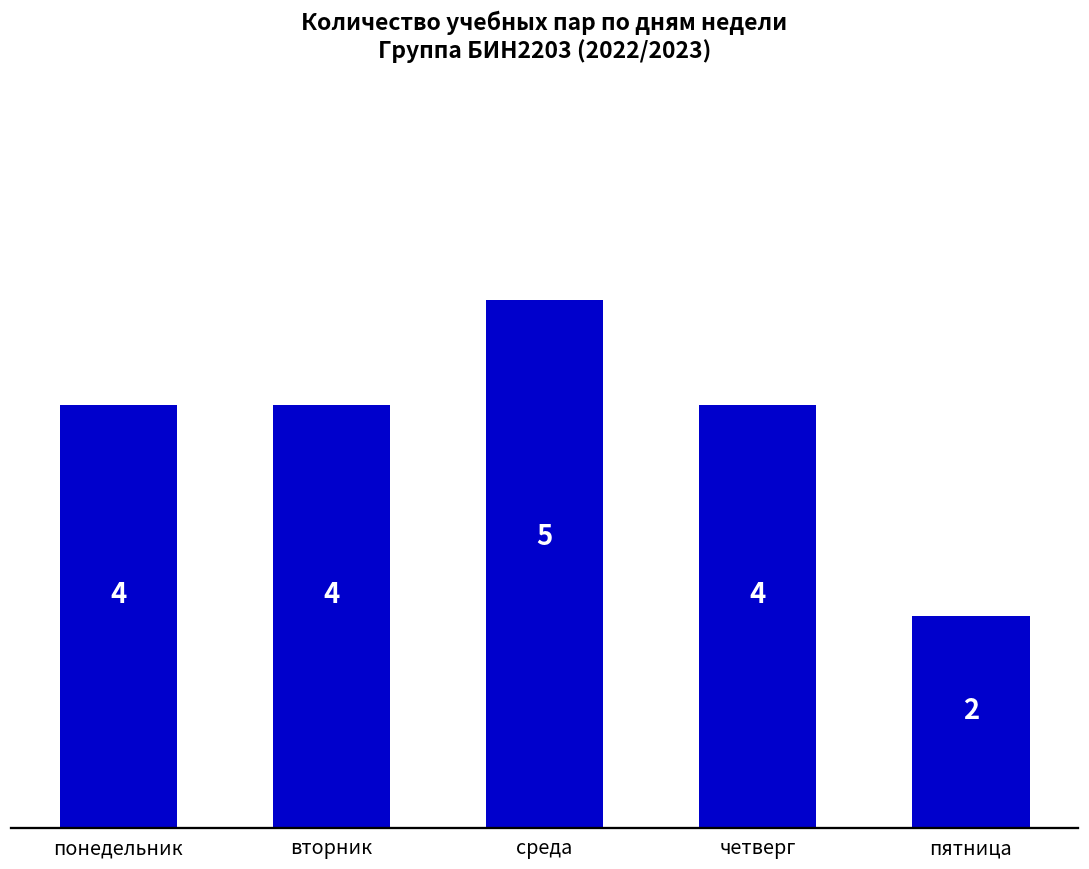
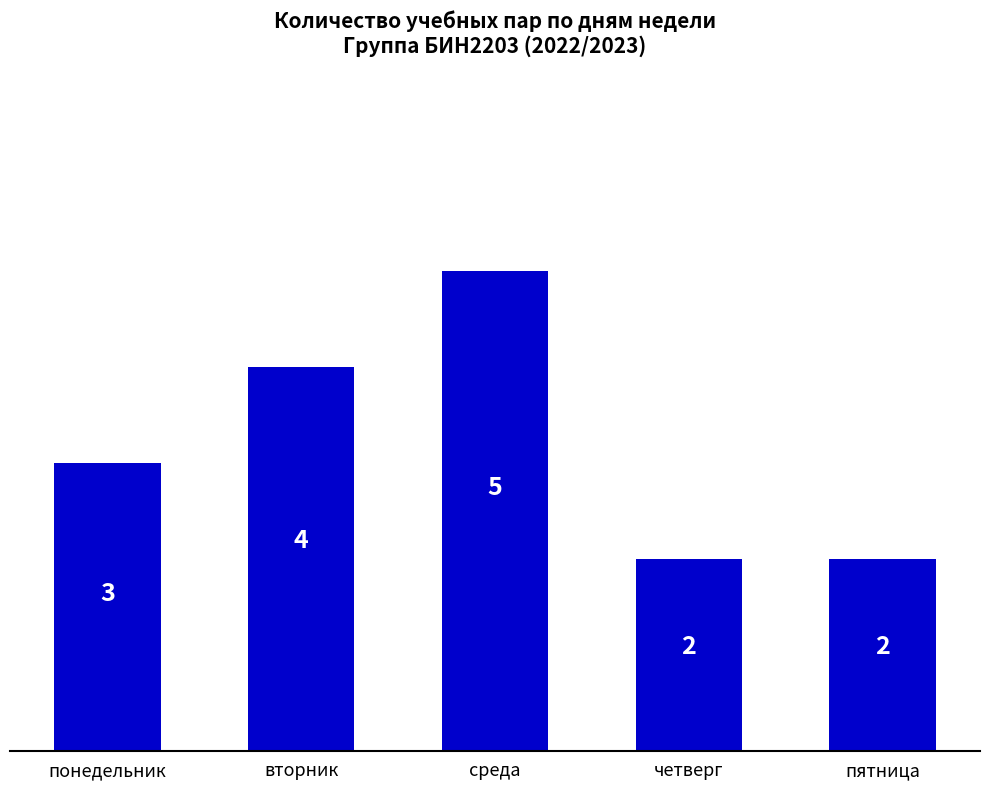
понедельник: 4 -> 3
четверг: 4 -> 2
